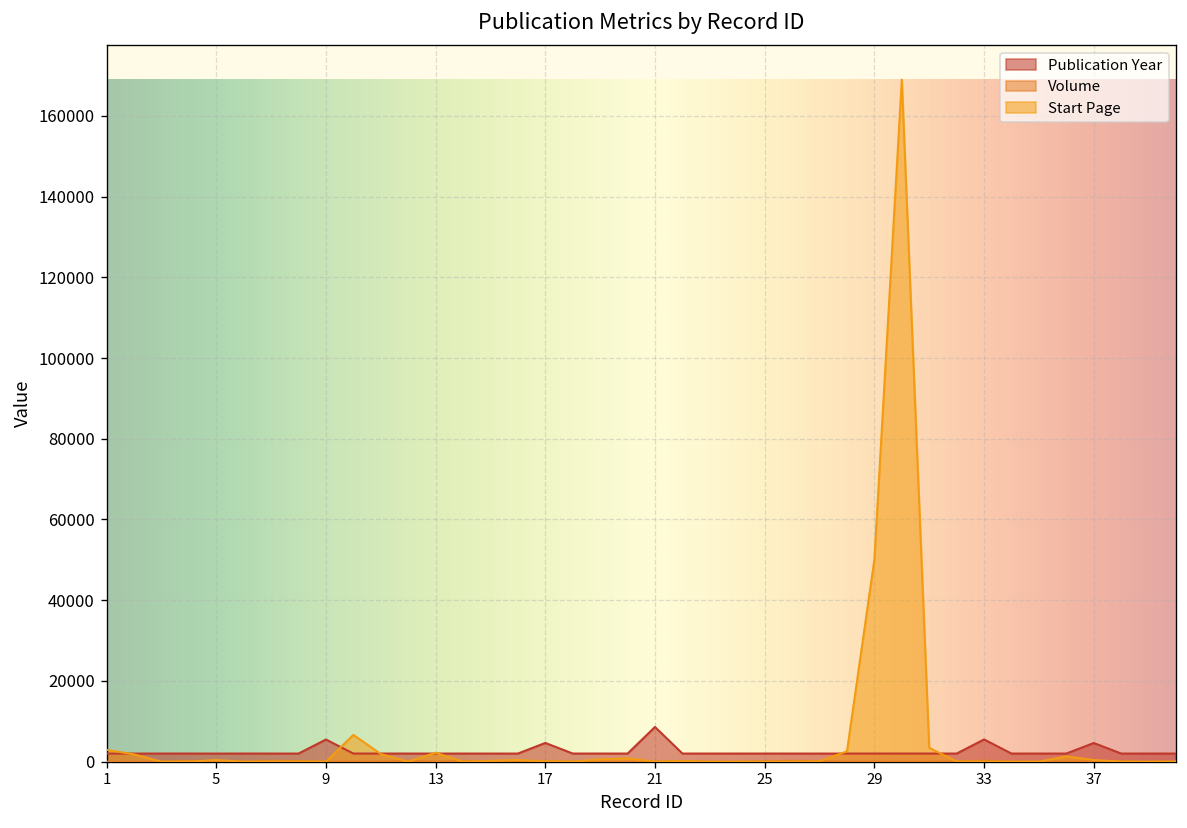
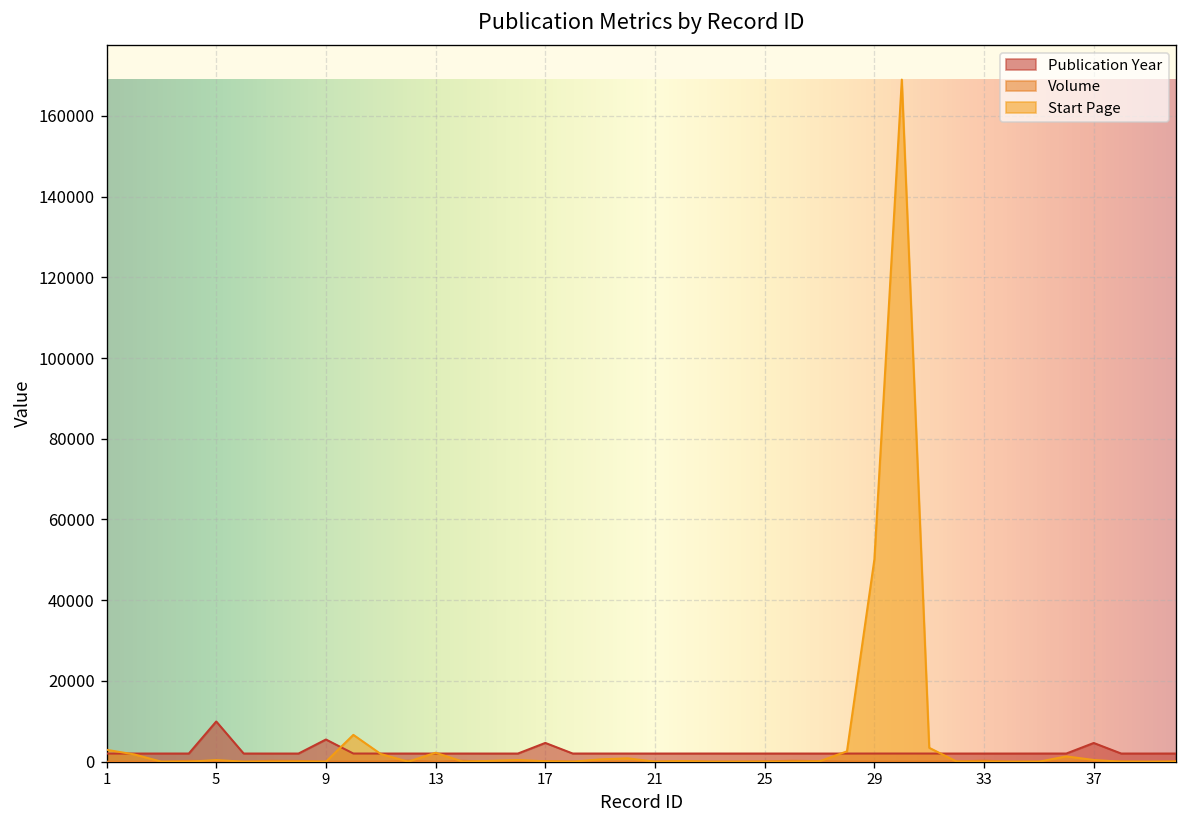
Publication Year, 5: 2000 -> 10000
Publication Year, 21: 9000 -> 2000
Publication Year, 33: 6000 -> 2000
